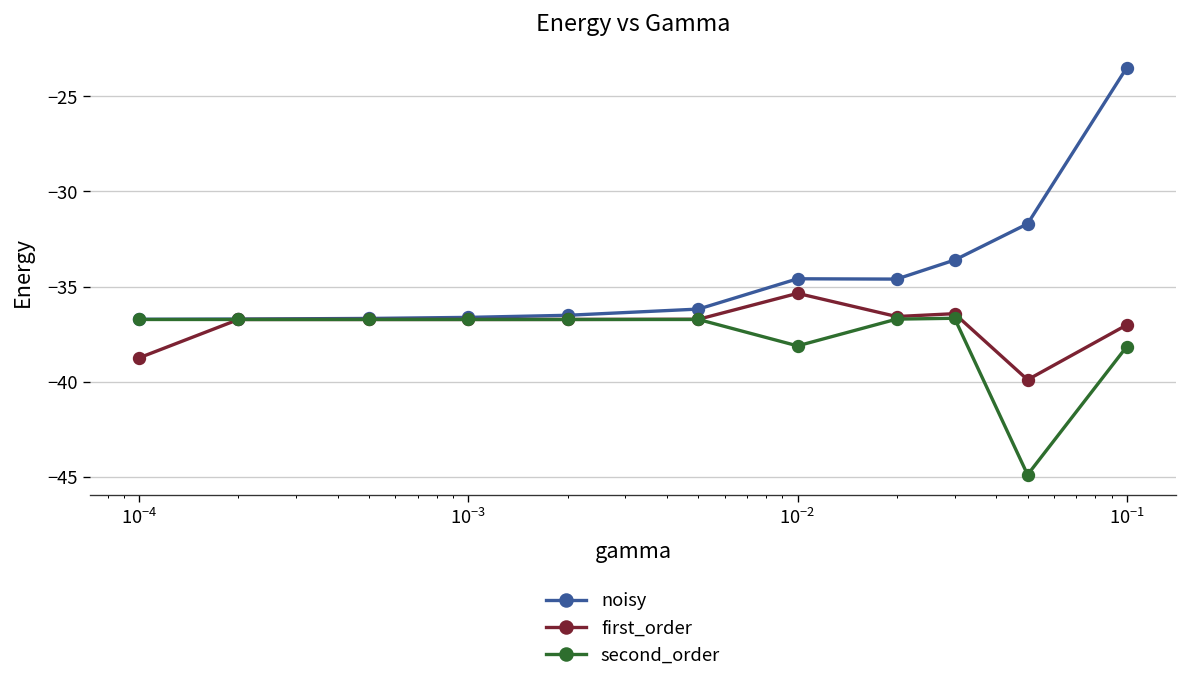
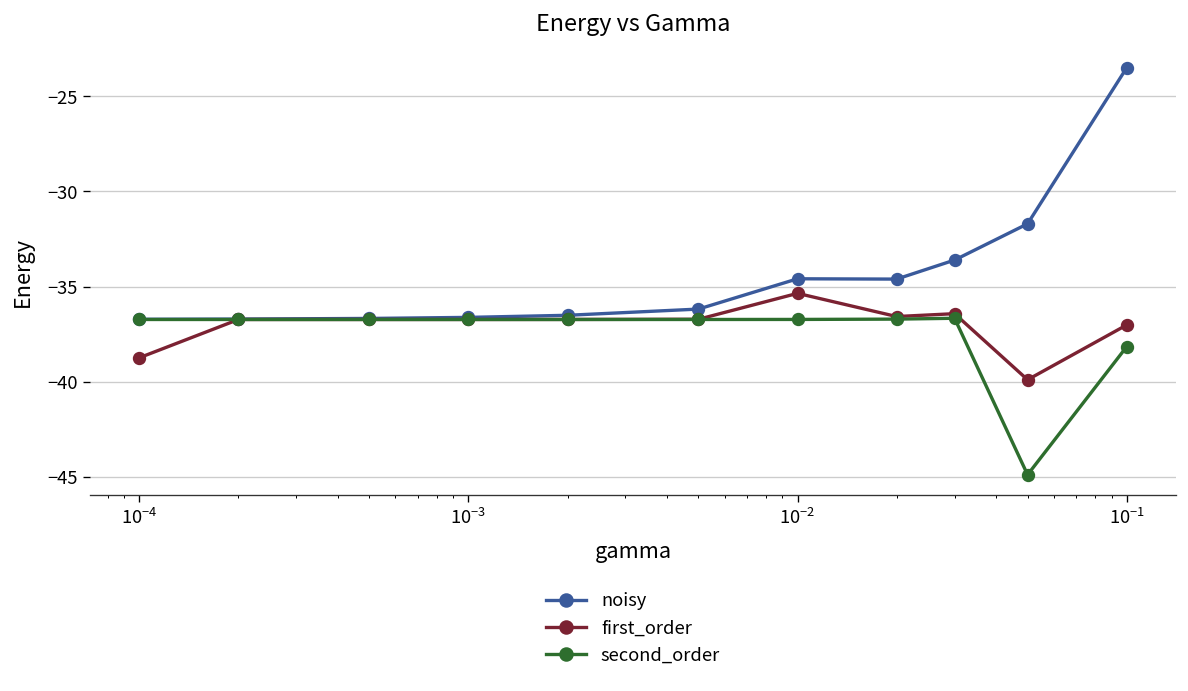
second_order, 10^-2: -38.1 -> -36.7
